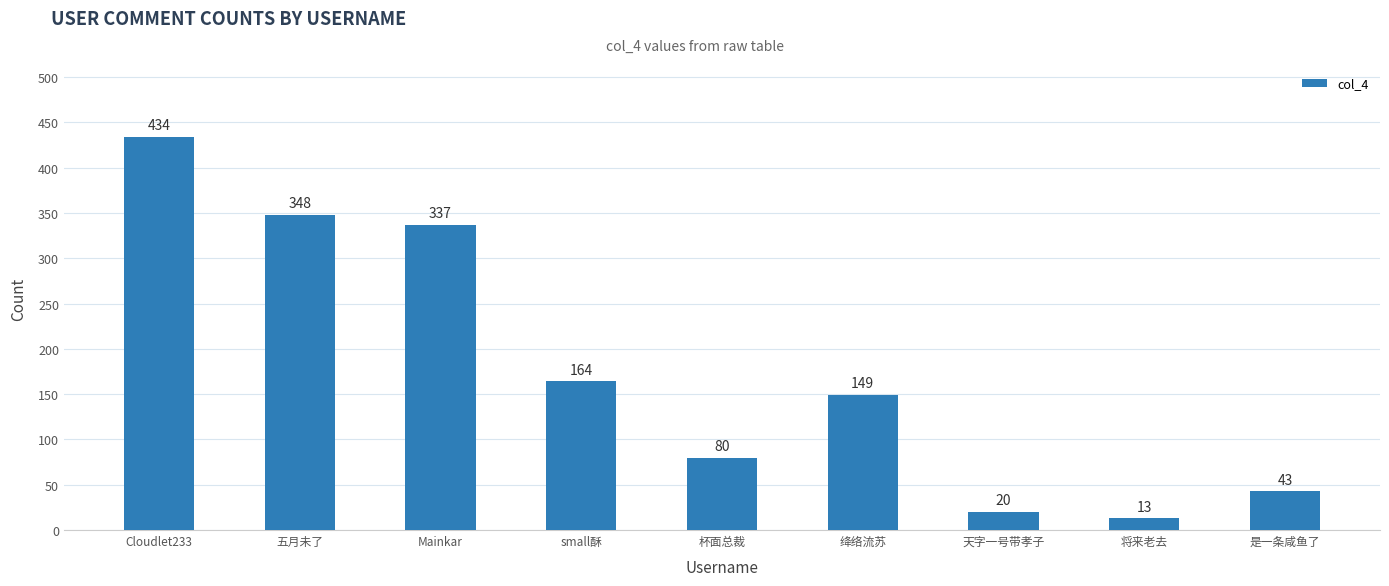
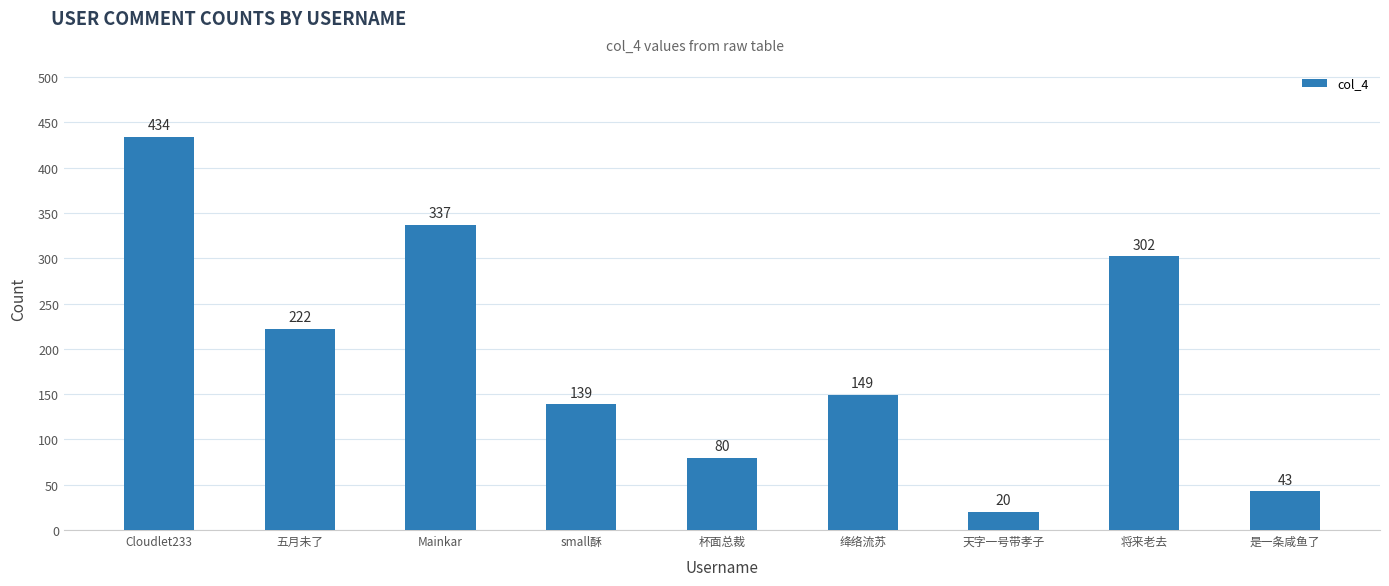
五月未了: 348 -> 222
small酥: 164 -> 139
将来老去: 13 -> 302
